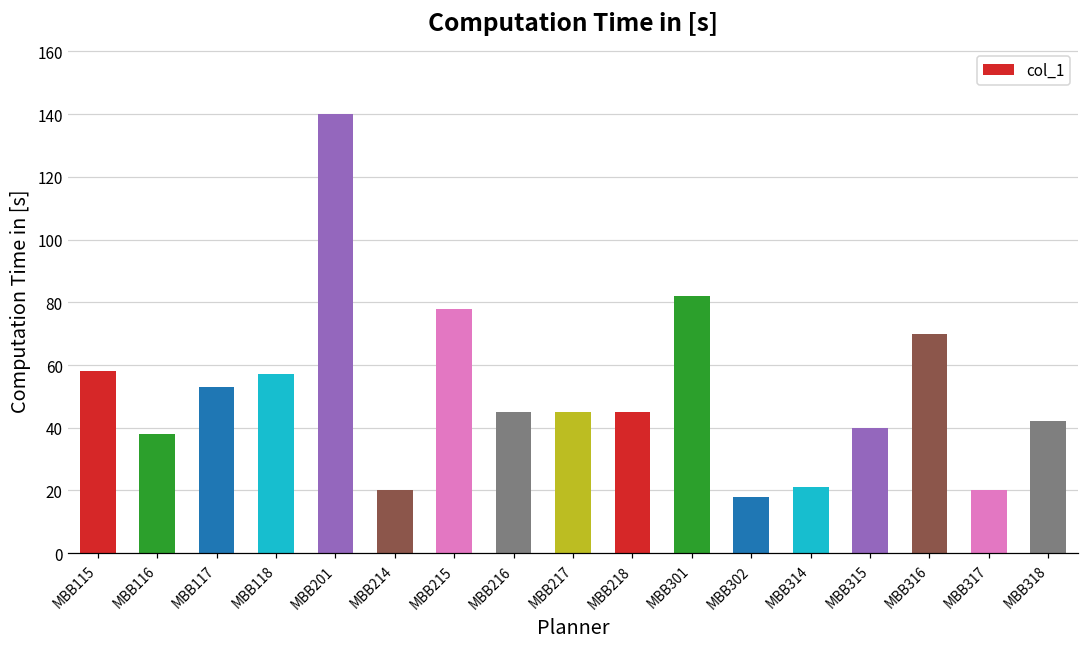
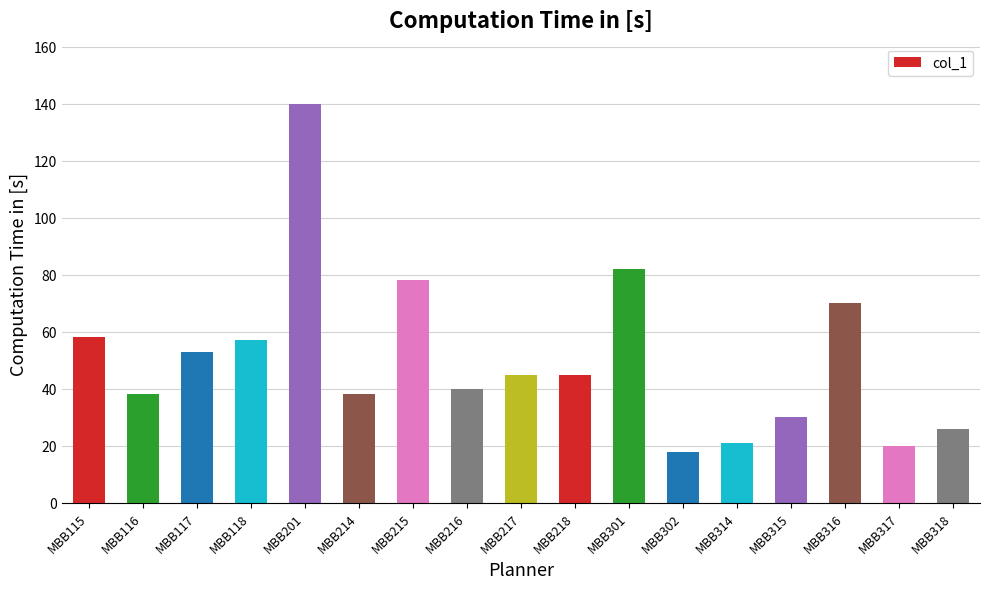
MBB214: 20 -> 38
MBB216: 45 -> 40
MBB315: 40 -> 30
MBB318: 42 -> 26
